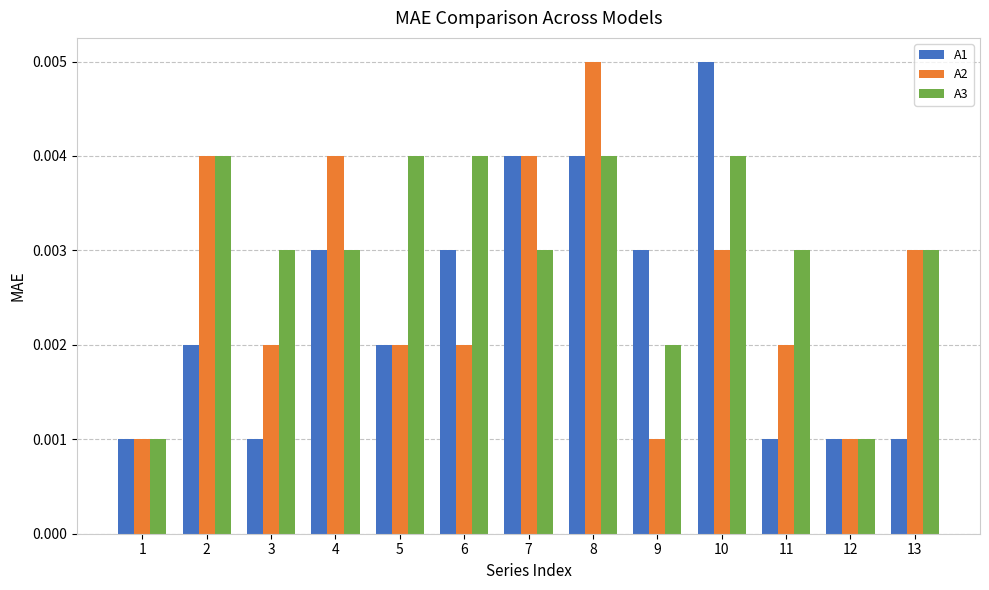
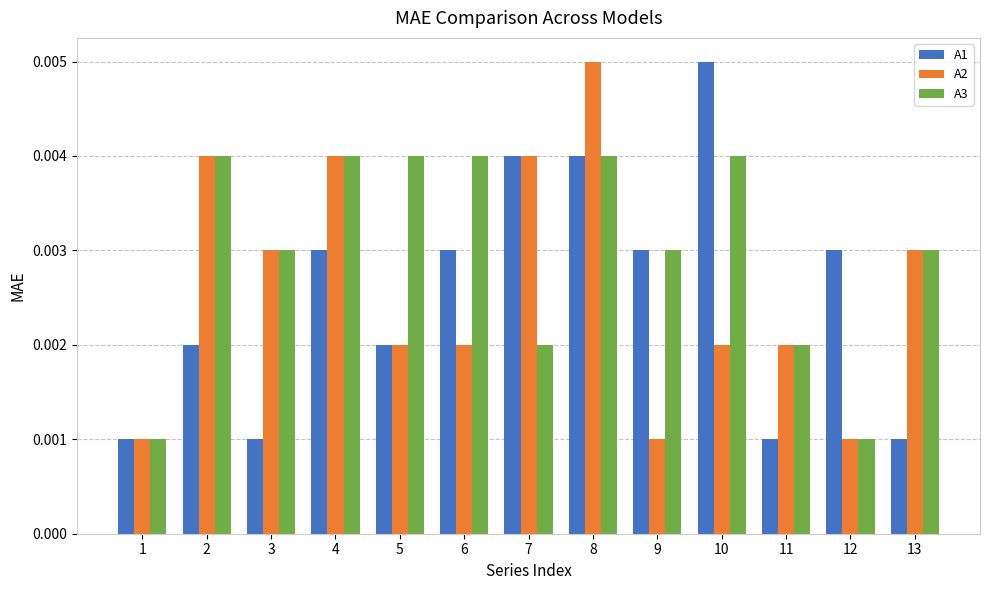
A2, 3: 0.0020 -> 0.0030
A3, 4: 0.0030 -> 0.0040
A3, 7: 0.0030 -> 0.0020
A3, 9: 0.0020 -> 0.0030
A2, 10: 0.0030 -> 0.0020
A3, 11: 0.0030 -> 0.0020
A1, 12: 0.0010 -> 0.0030
